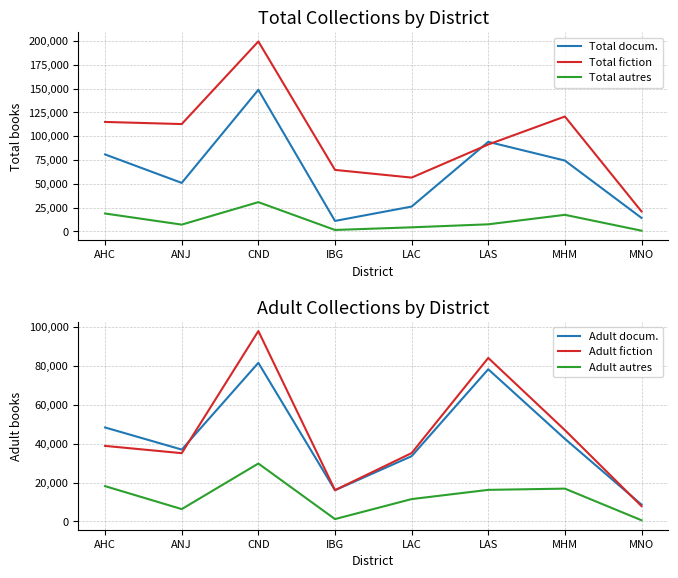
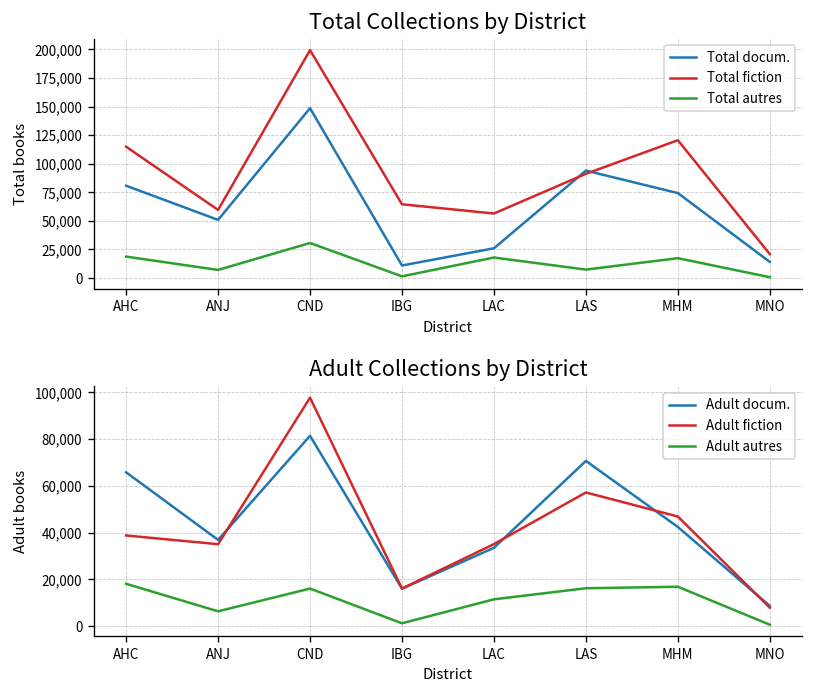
Total Collections by District, Total fiction, ANJ: 110,000 -> 60,000
Total Collections by District, Total autres, LAC: 0 -> 20,000
Adult Collections by District, Adult docum., AHC: 48,000 -> 66,000
Adult Collections by District, Adult autres, CND: 30,000 -> 16,000
Adult Collections by District, Adult docum., LAS: 78,000 -> 71,000
Adult Collections by District, Adult fiction, LAS: 84,000 -> 57,000
